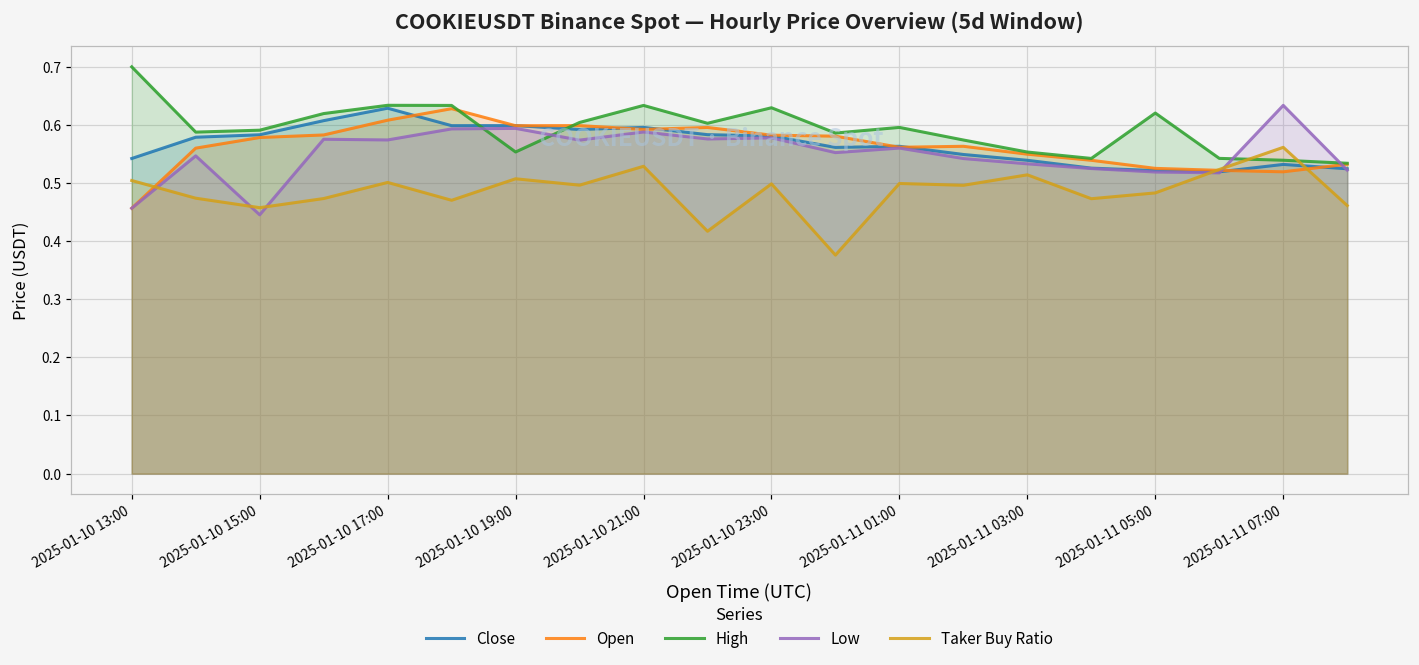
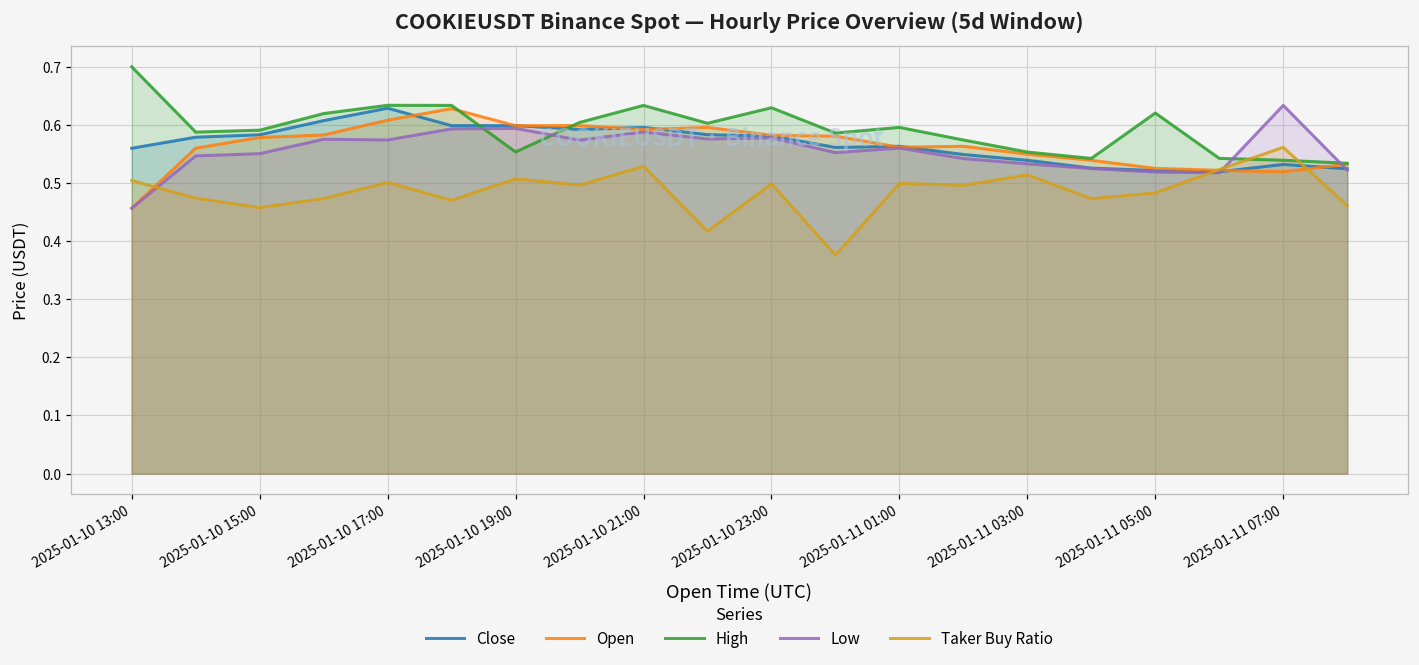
Close, 2025-01-10 13:00: 0.54 -> 0.56
Low, 2025-01-10 15:00: 0.45 -> 0.55
